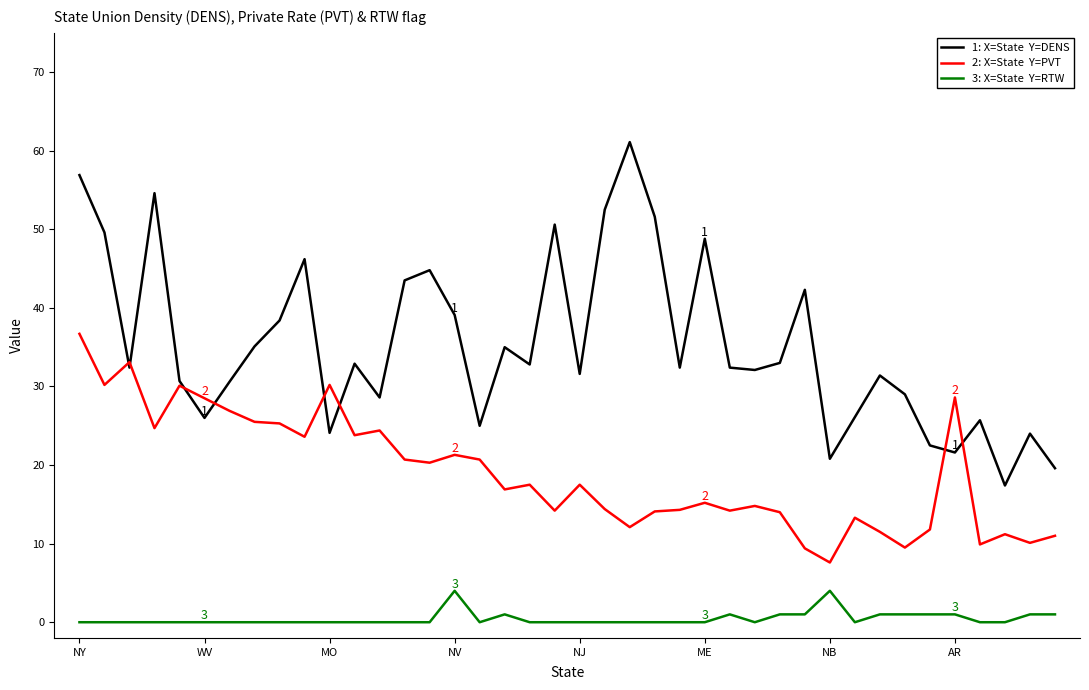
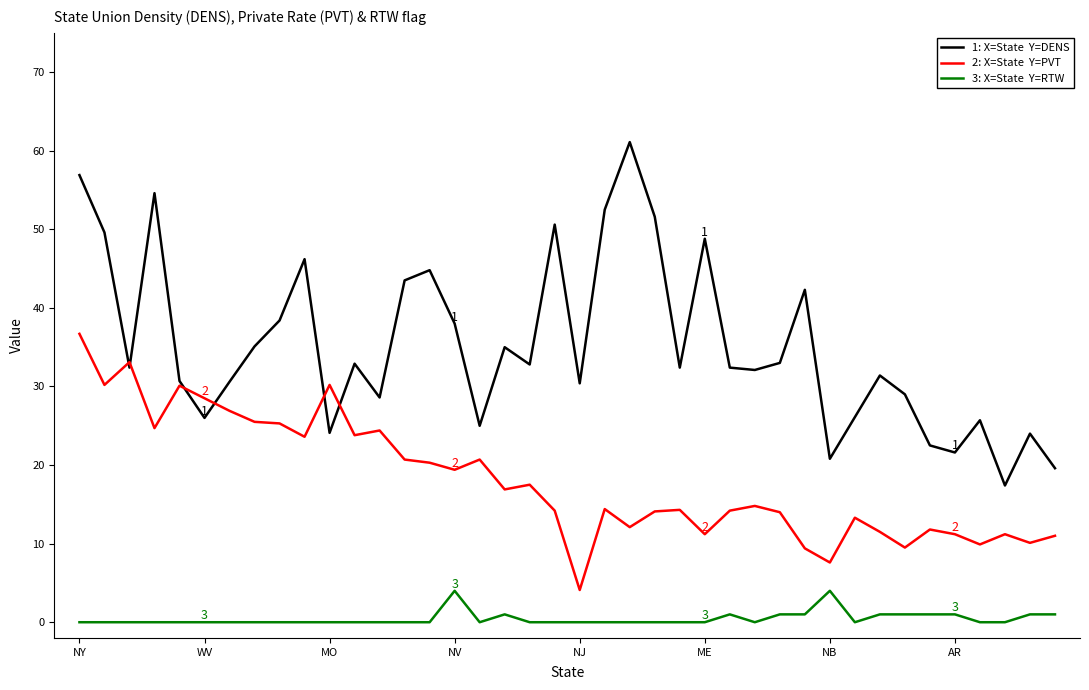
1: X=State Y=DENS, NV: 39 -> 38
2: X=State Y=PVT, NV: 21 -> 19
1: X=State Y=DENS, NJ: 32 -> 30
2: X=State Y=PVT, NJ: 18 -> 4
2: X=State Y=PVT, ME: 15 -> 11
2: X=State Y=PVT, AR: 29 -> 11
